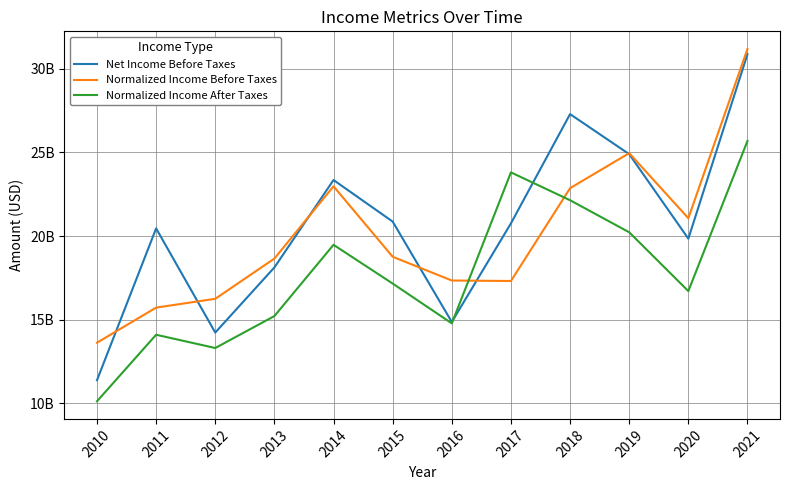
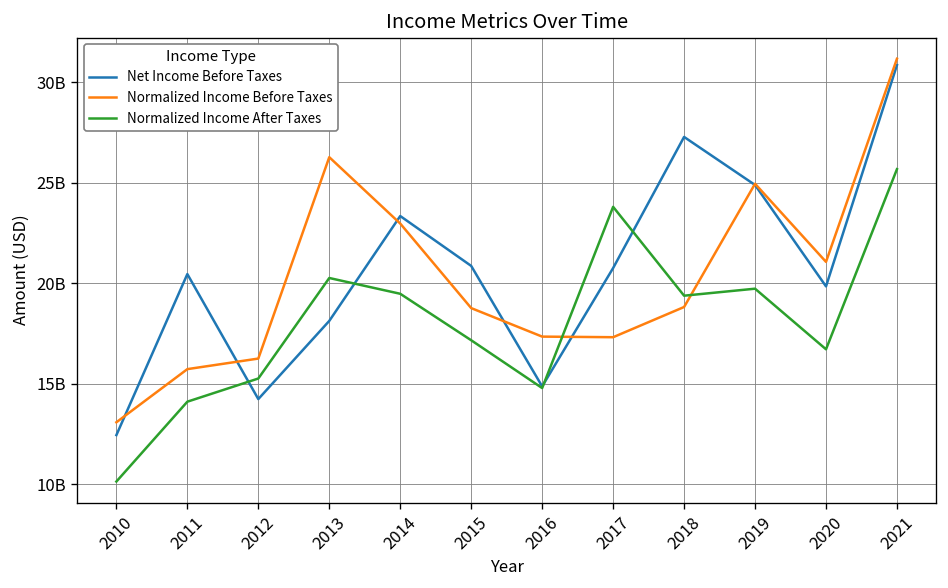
Net Income Before Taxes, 2010: 11400000000 -> 12400000000
Normalized Income Before Taxes, 2010: 13600000000 -> 13100000000
Normalized Income After Taxes, 2012: 13300000000 -> 15300000000
Normalized Income Before Taxes, 2013: 18700000000 -> 26300000000
Normalized Income After Taxes, 2013: 15200000000 -> 20300000000
Normalized Income Before Taxes, 2018: 22900000000 -> 18800000000
Normalized Income After Taxes, 2018: 22100000000 -> 19400000000
Normalized Income After Taxes, 2019: 20200000000 -> 19700000000
